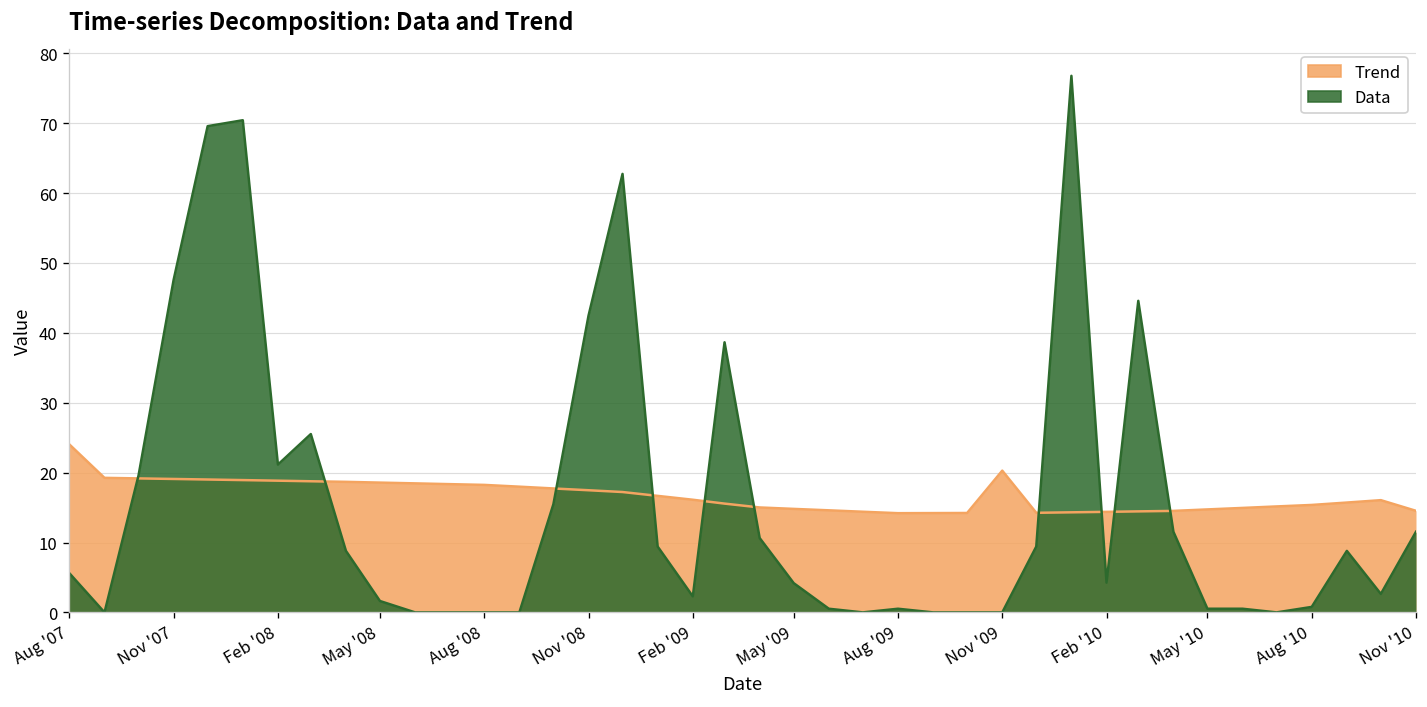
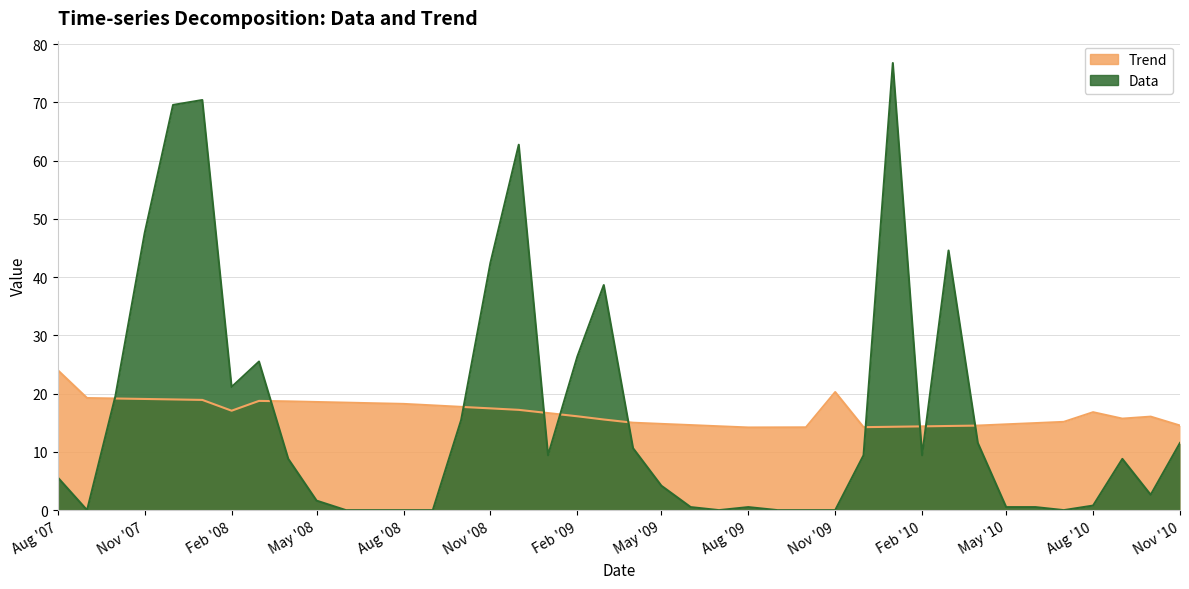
Trend, Feb '08: 19 -> 17
Data, Feb '09: 2 -> 26
Data, Feb '10: 4 -> 9
Trend, Aug '10: 15 -> 17
